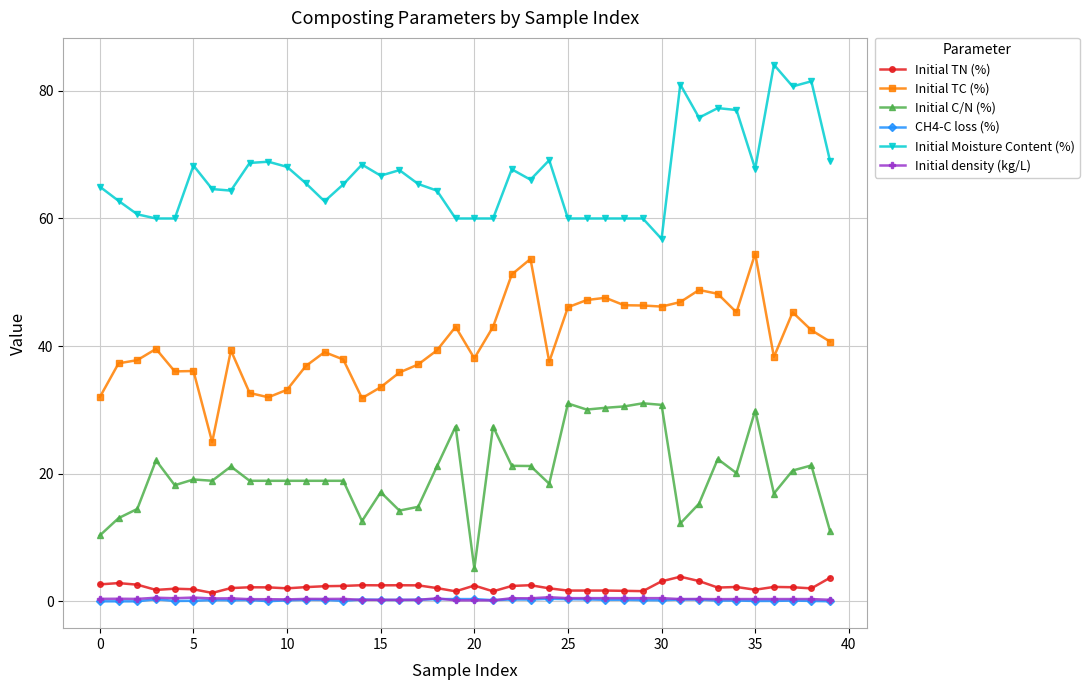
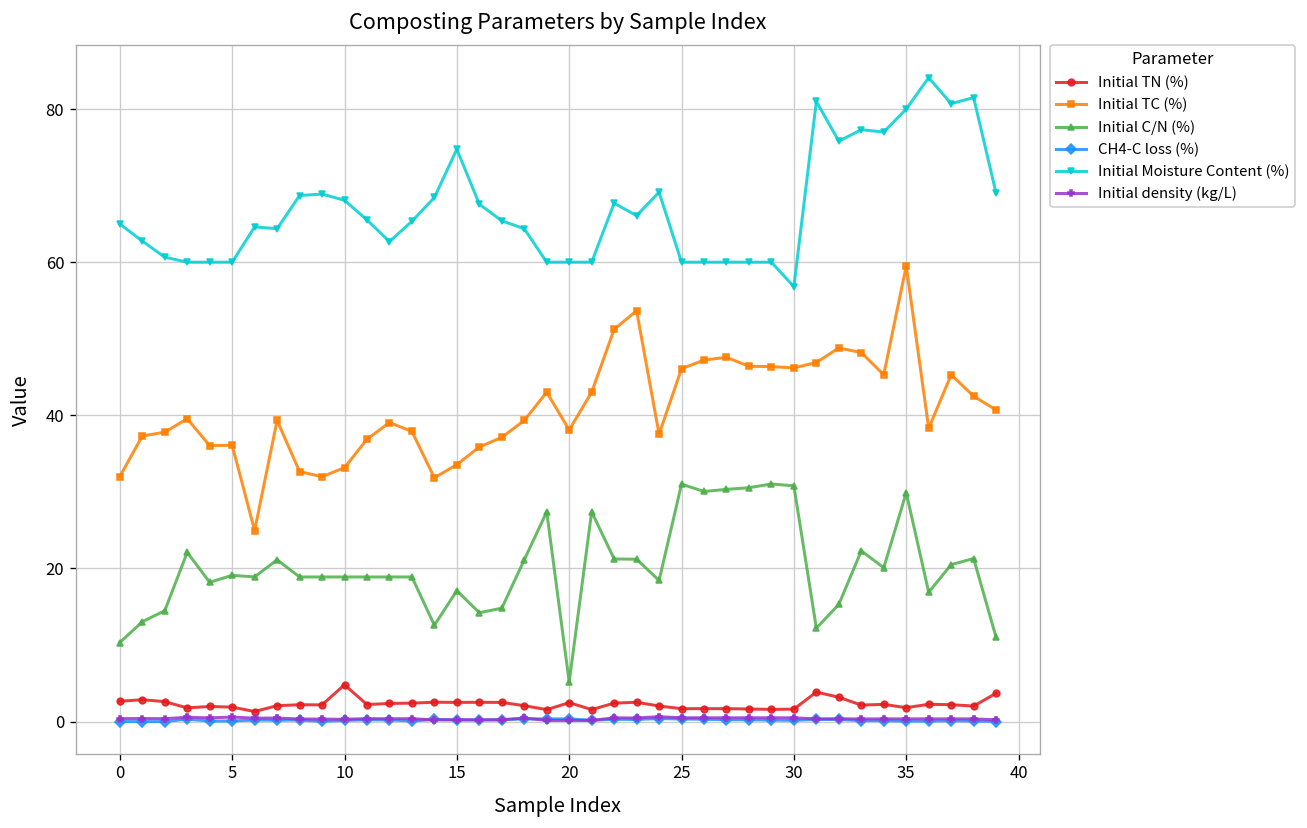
Initial Moisture Content (%), 5: 68 -> 60
Initial TN (%), 10: 2 -> 5
Initial Moisture Content (%), 15: 67 -> 75
Initial TN (%), 30: 3 -> 2
Initial TC (%), 35: 55 -> 60
Initial Moisture Content (%), 35: 68 -> 80
